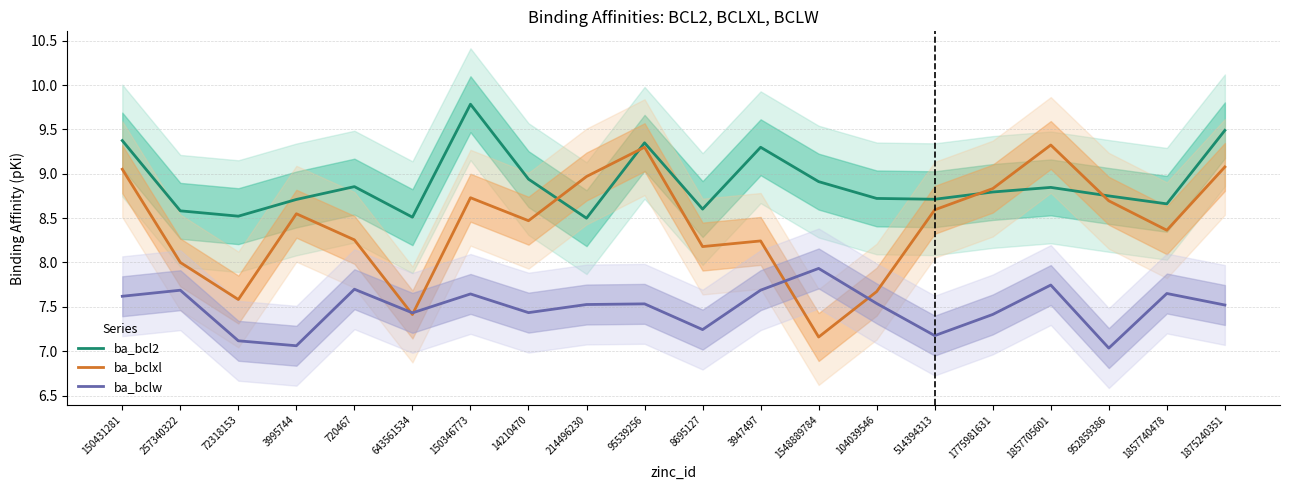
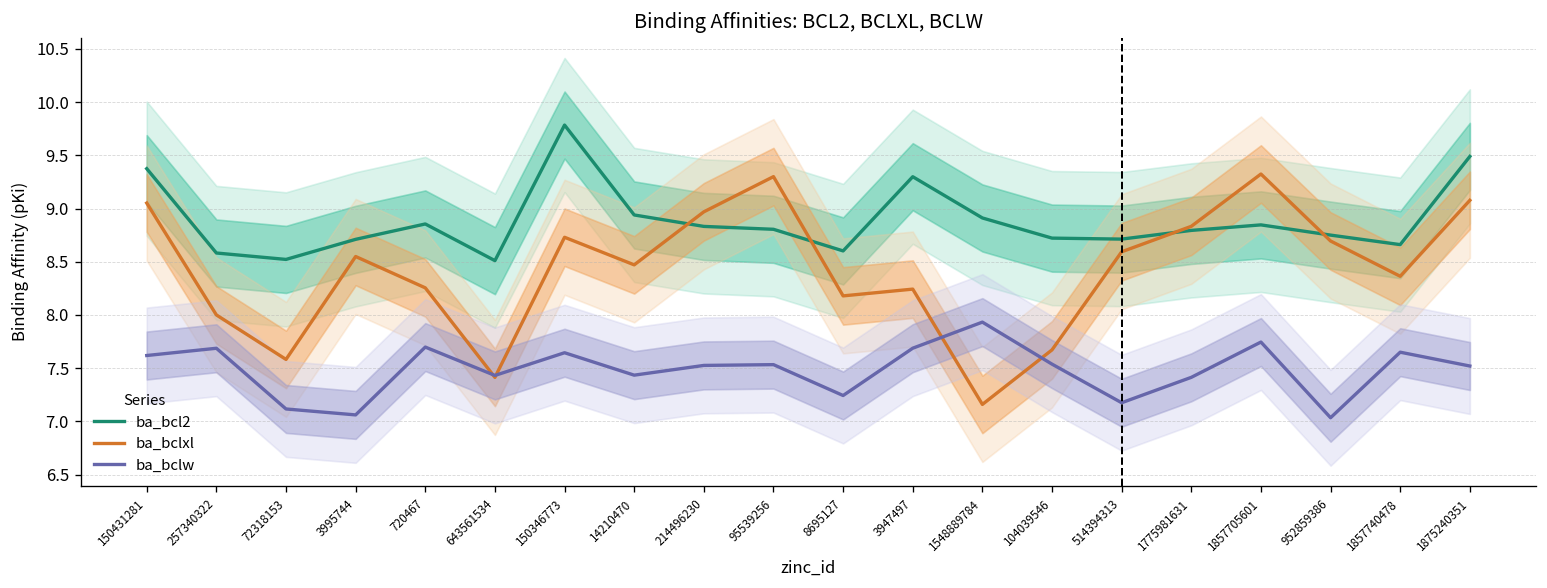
ba_bcl2, 214496230: 8.5 -> 8.8
ba_bcl2, 95539256: 9.3 -> 8.8
